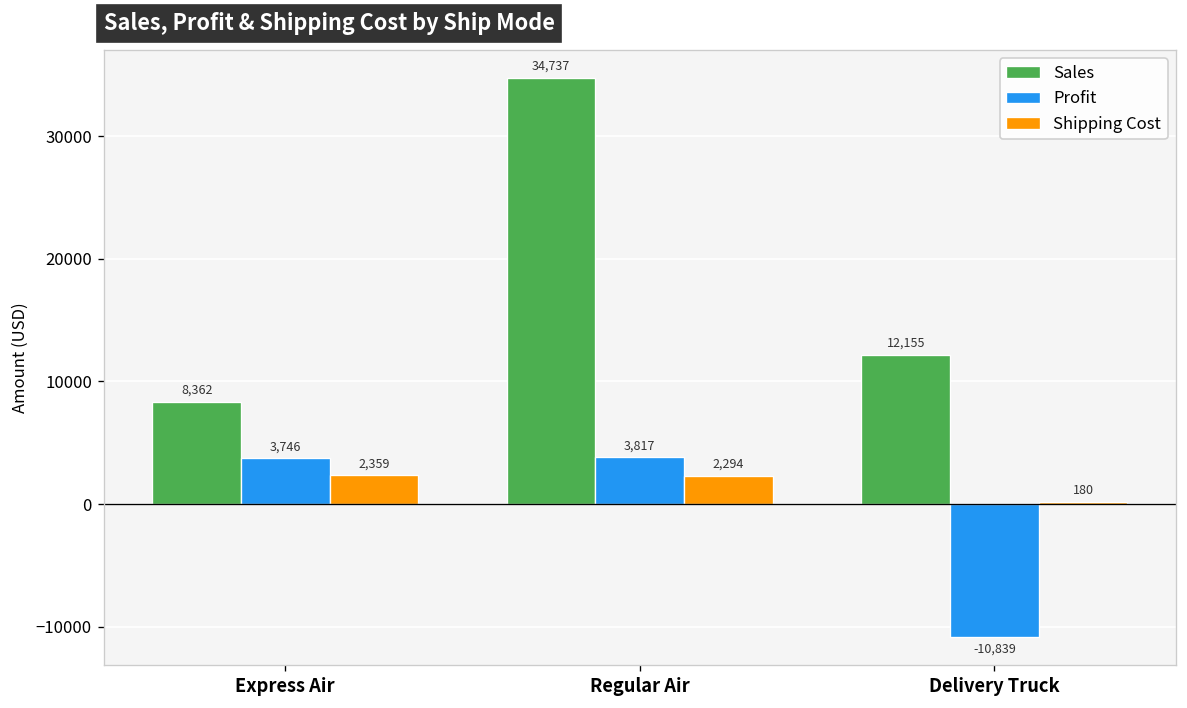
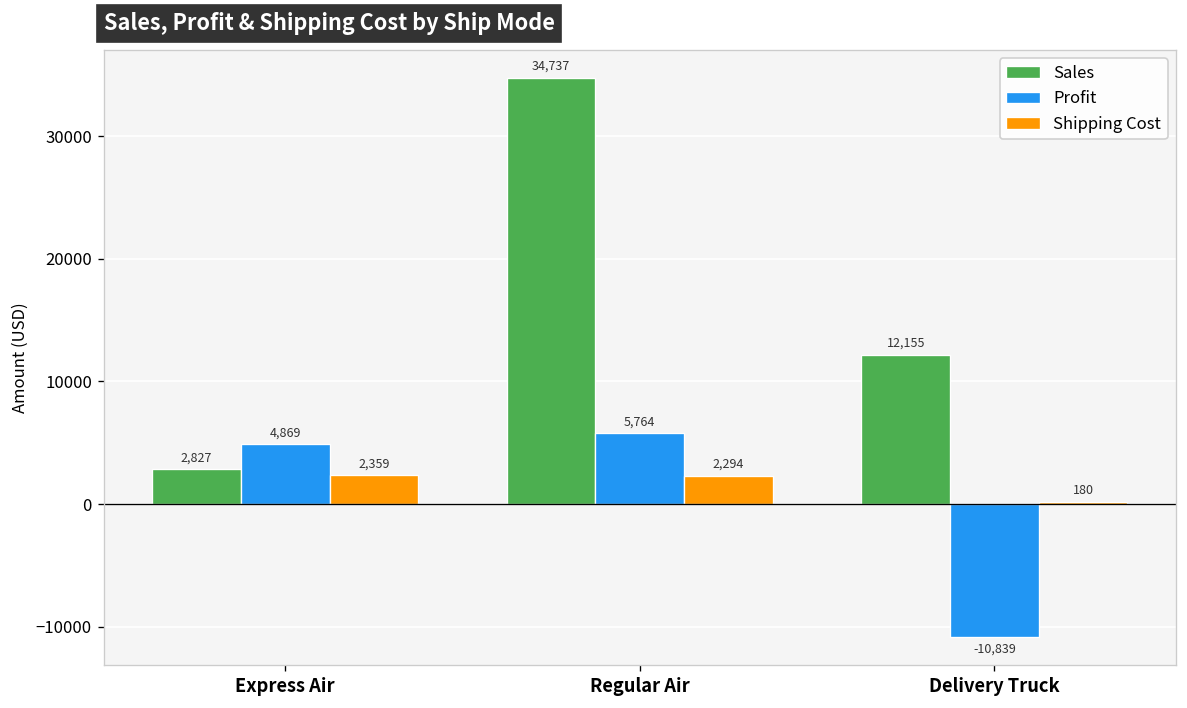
Sales, Express Air: 8,362 -> 2,827
Profit, Express Air: 3,746 -> 4,869
Profit, Regular Air: 3,817 -> 5,764
